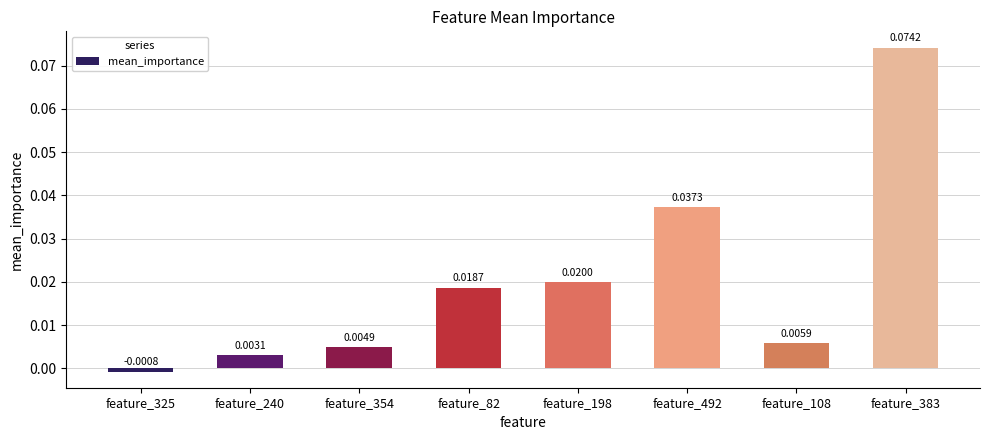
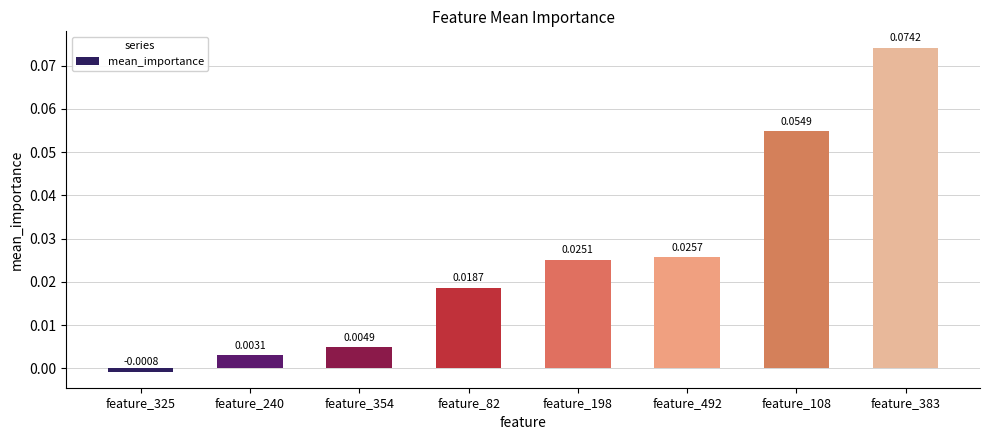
feature_198: 0.0200 -> 0.0251
feature_492: 0.0373 -> 0.0257
feature_108: 0.0059 -> 0.0549
